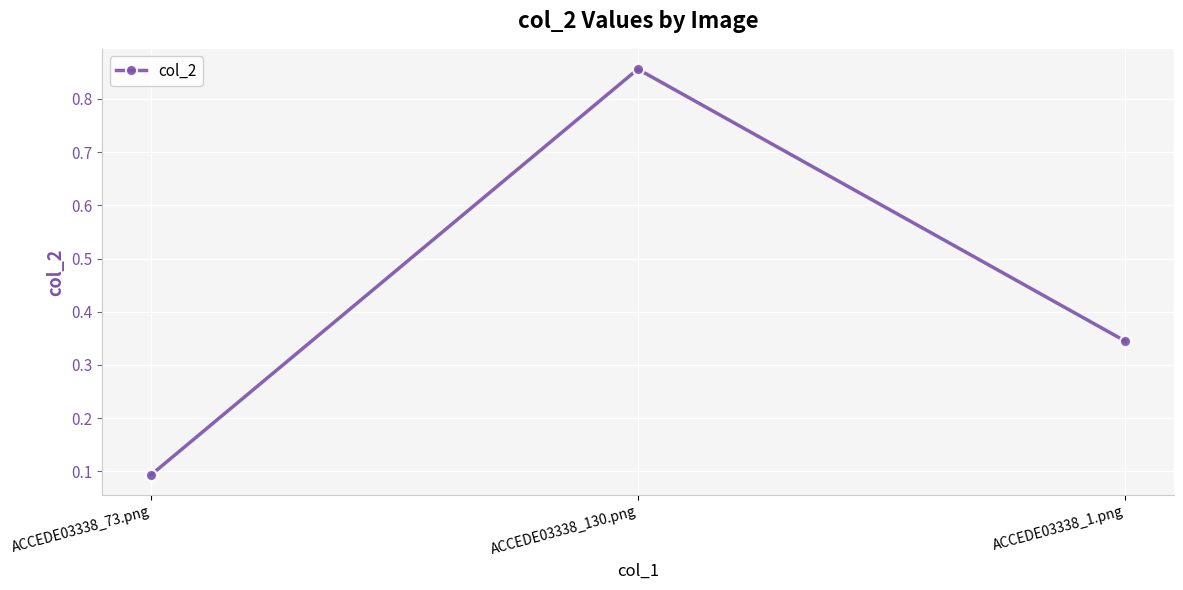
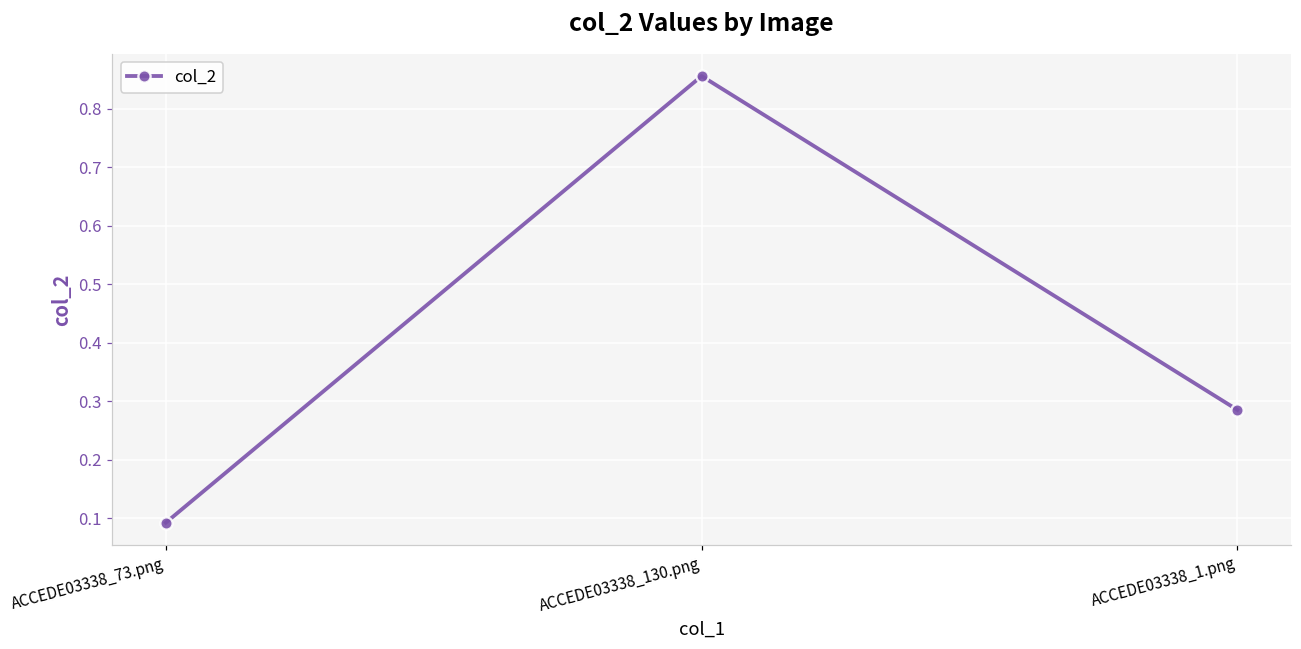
ACCEDE03338_1.png: 0.35 -> 0.29
